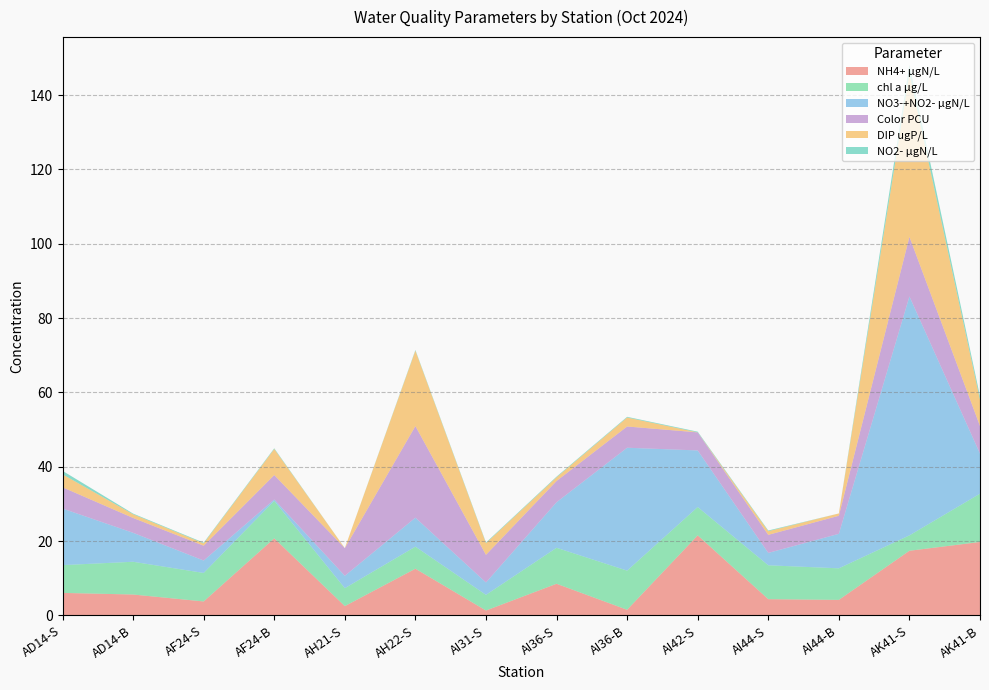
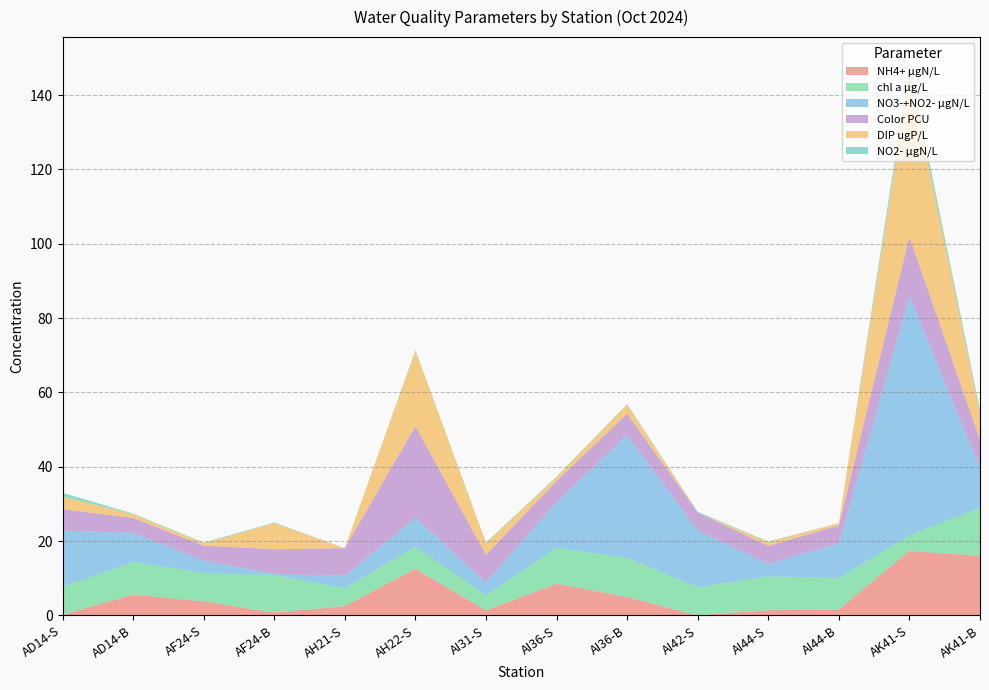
NH4+ µgN/L, AD14-S: 6 -> 0
NH4+ µgN/L, AF24-B: 21 -> 1
NH4+ µgN/L, AI36-B: 2 -> 5
NH4+ µgN/L, AI42-S: 22 -> 0
NH4+ µgN/L, AI44-S: 4 -> 1
NH4+ µgN/L, AI44-B: 4 -> 2
NH4+ µgN/L, AK41-B: 20 -> 16
